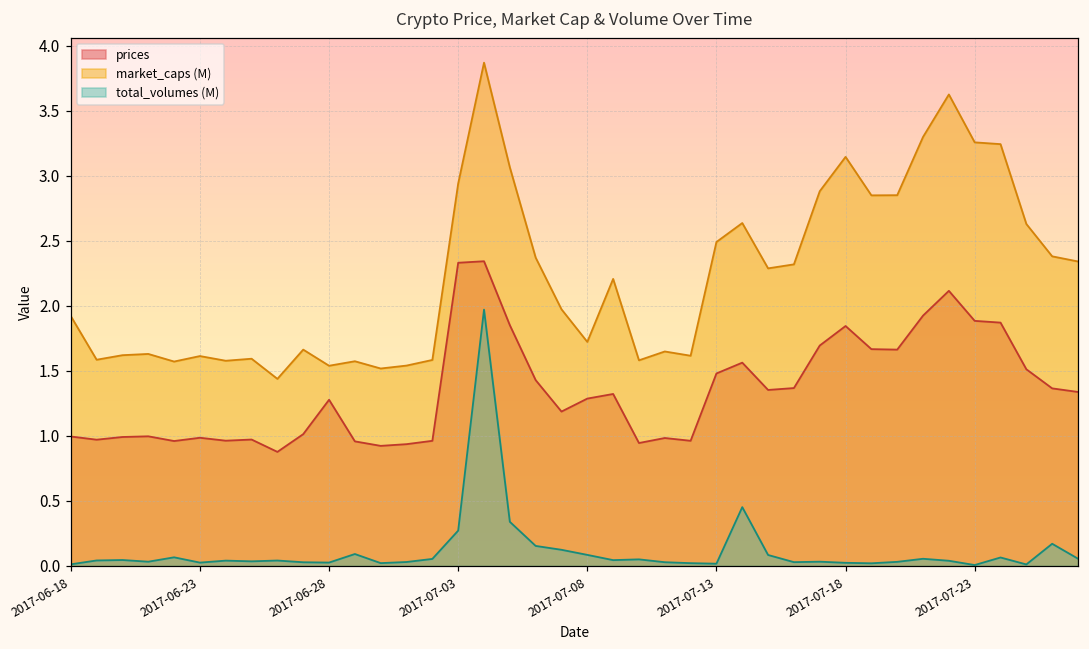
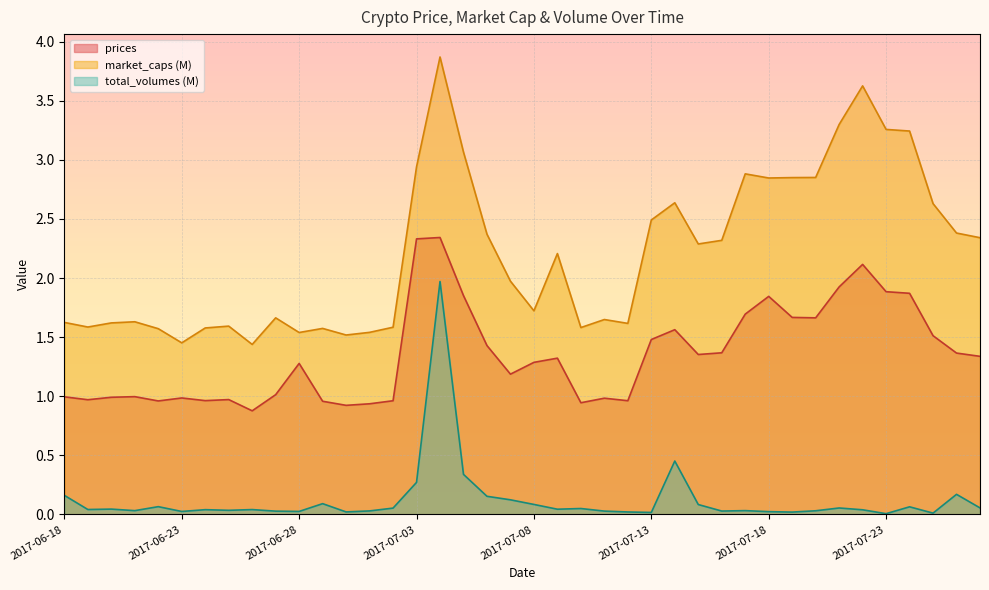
market_caps (M), 2017-06-18: 1.92 -> 1.63
total_volumes (M), 2017-06-18: 0.01 -> 0.16
market_caps (M), 2017-06-23: 1.61 -> 1.45
market_caps (M), 2017-07-18: 3.15 -> 2.85
